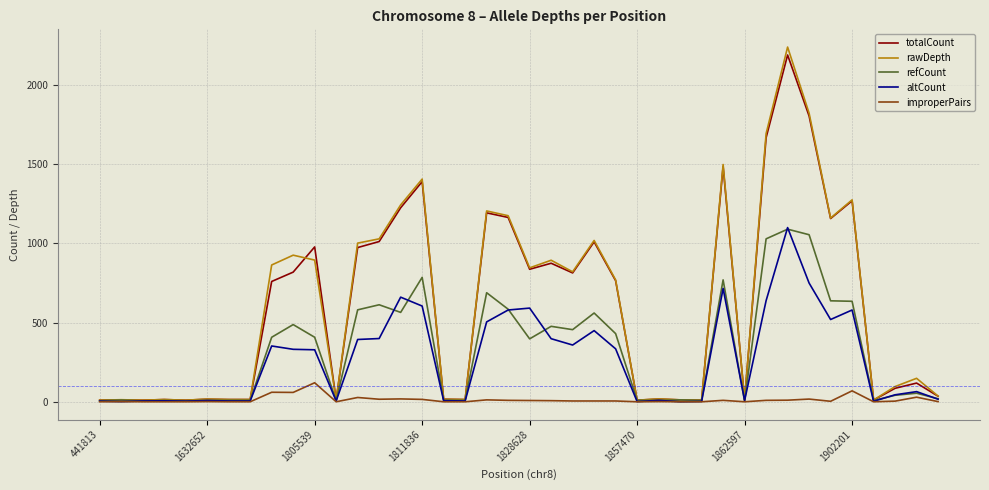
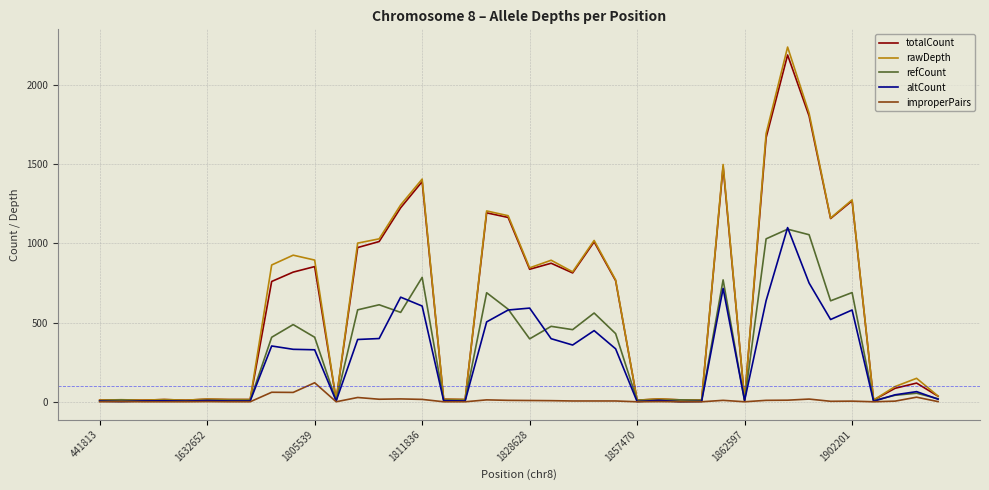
totalCount, 1805539: 980 -> 850
refCount, 1902201: 630 -> 690
improperPairs, 1902201: 70 -> 0
